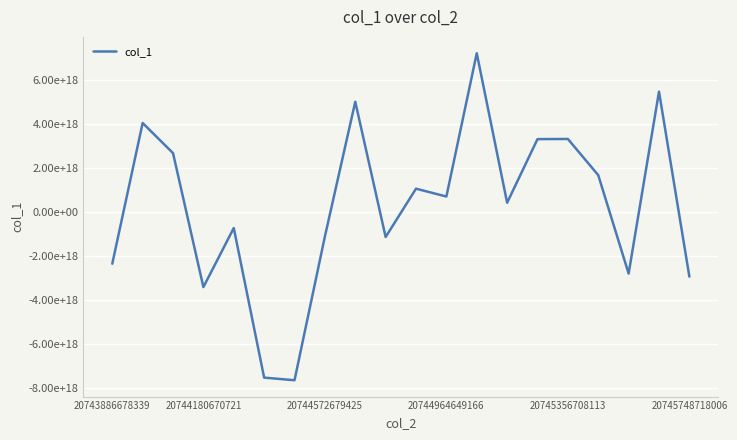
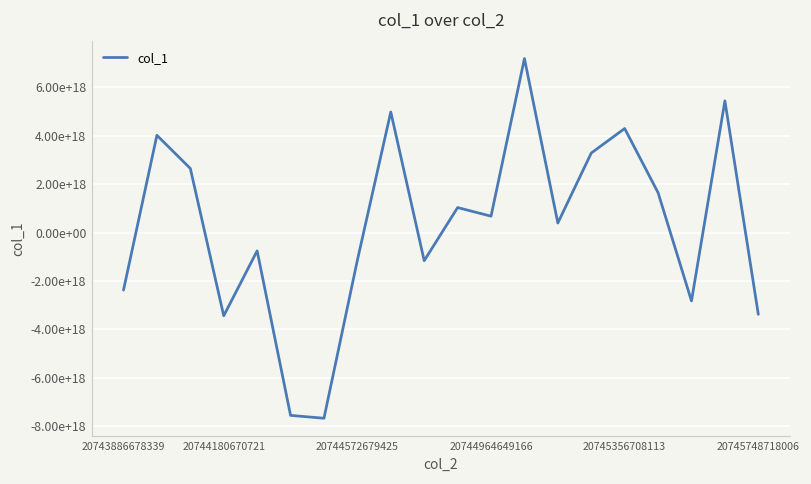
20745356708113: 3300000000000000000 -> 4300000000000000000
20745748718006: -3000000000000000000 -> -3400000000000000000
